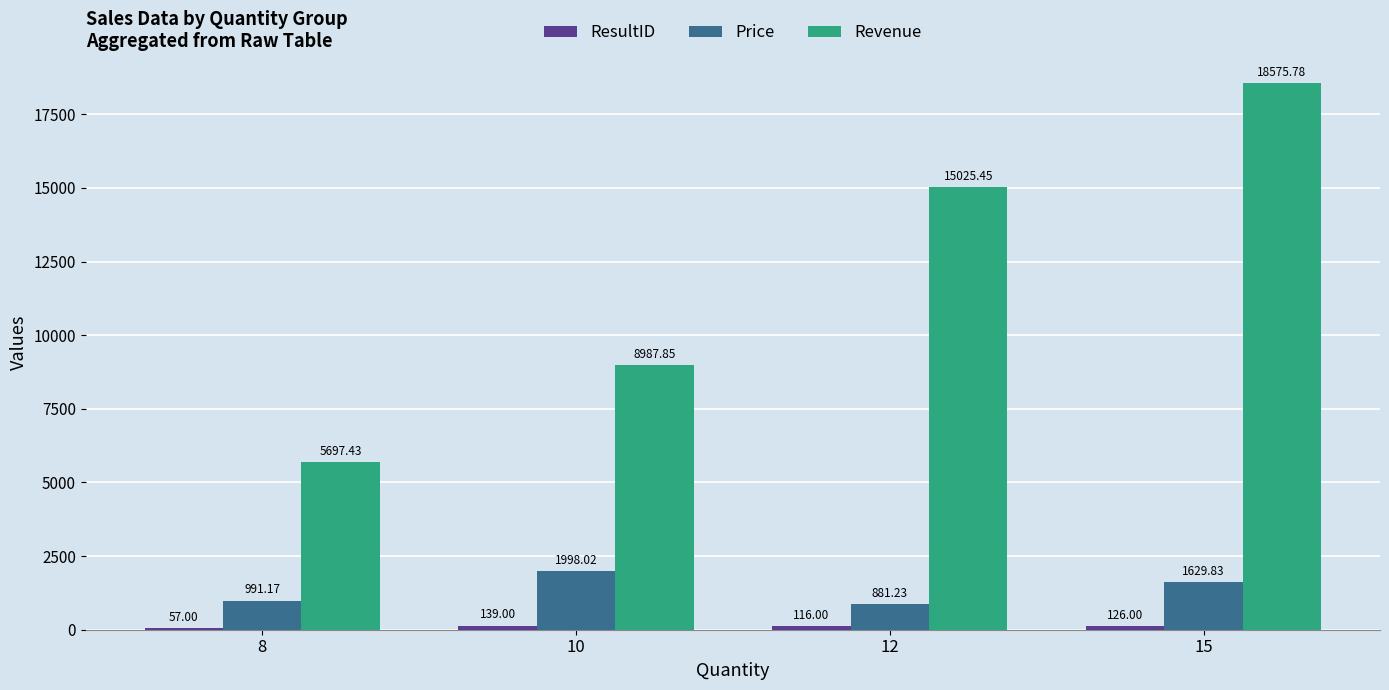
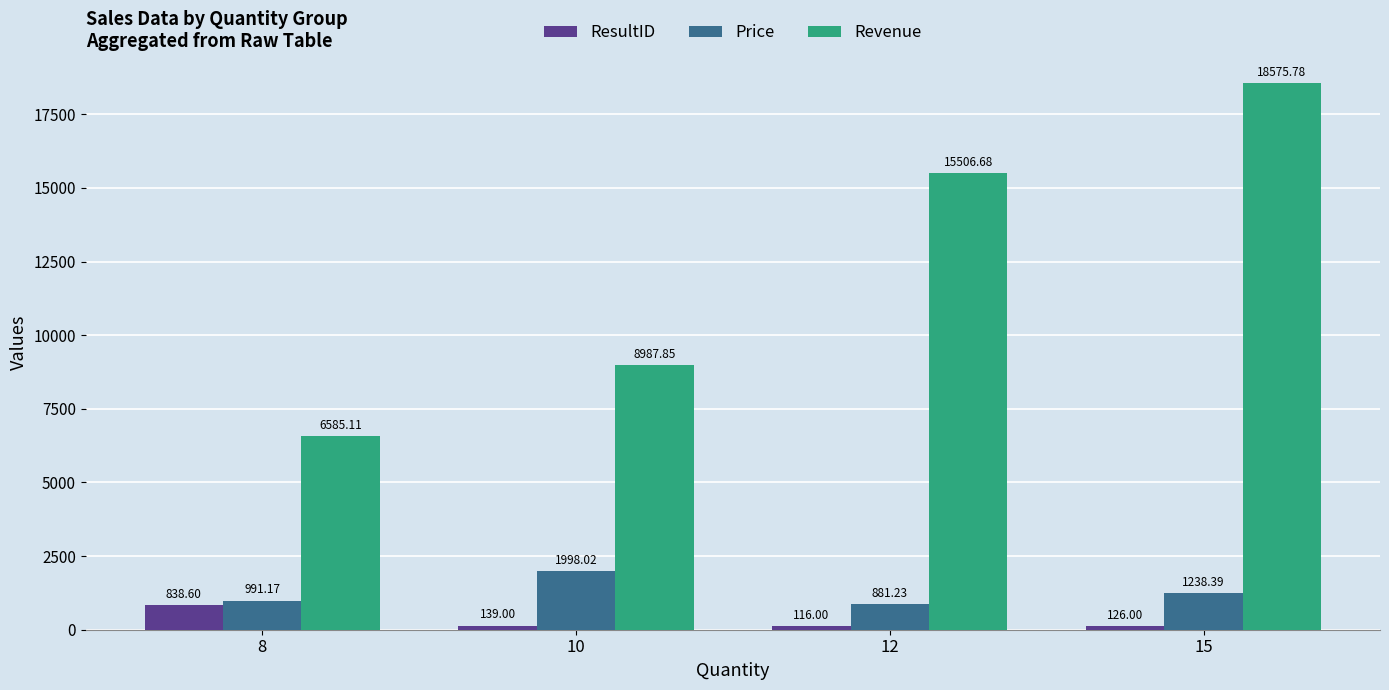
ResultID, 8: 57.00 -> 838.60
Revenue, 8: 5697.43 -> 6585.11
Revenue, 12: 15025.45 -> 15506.68
Price, 15: 1629.83 -> 1238.39
